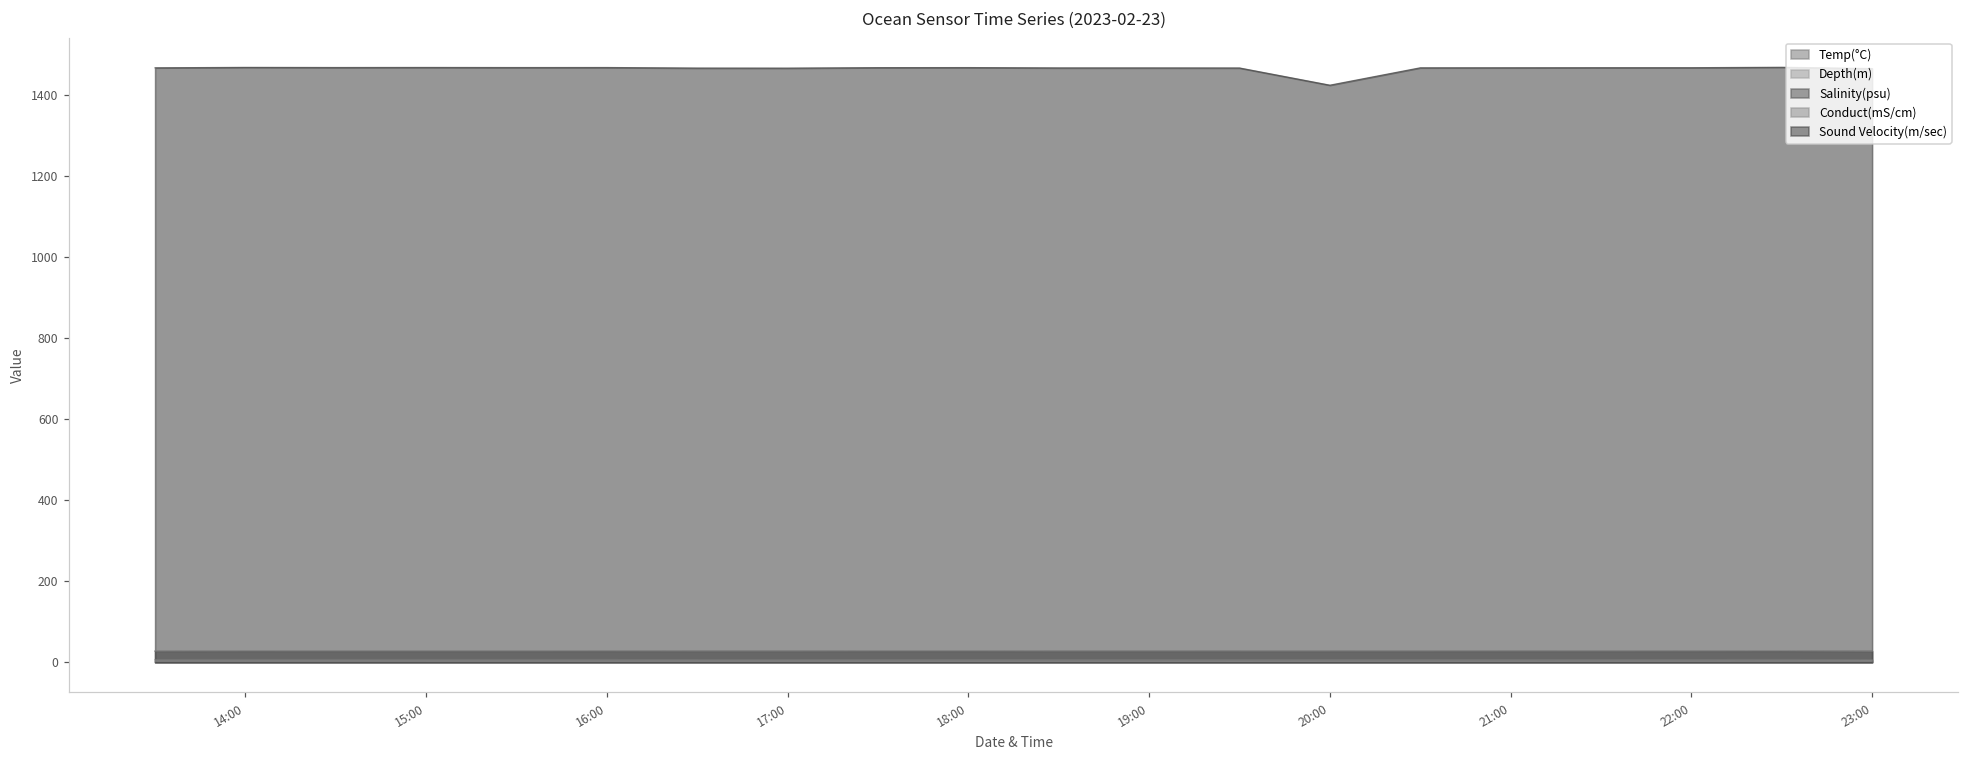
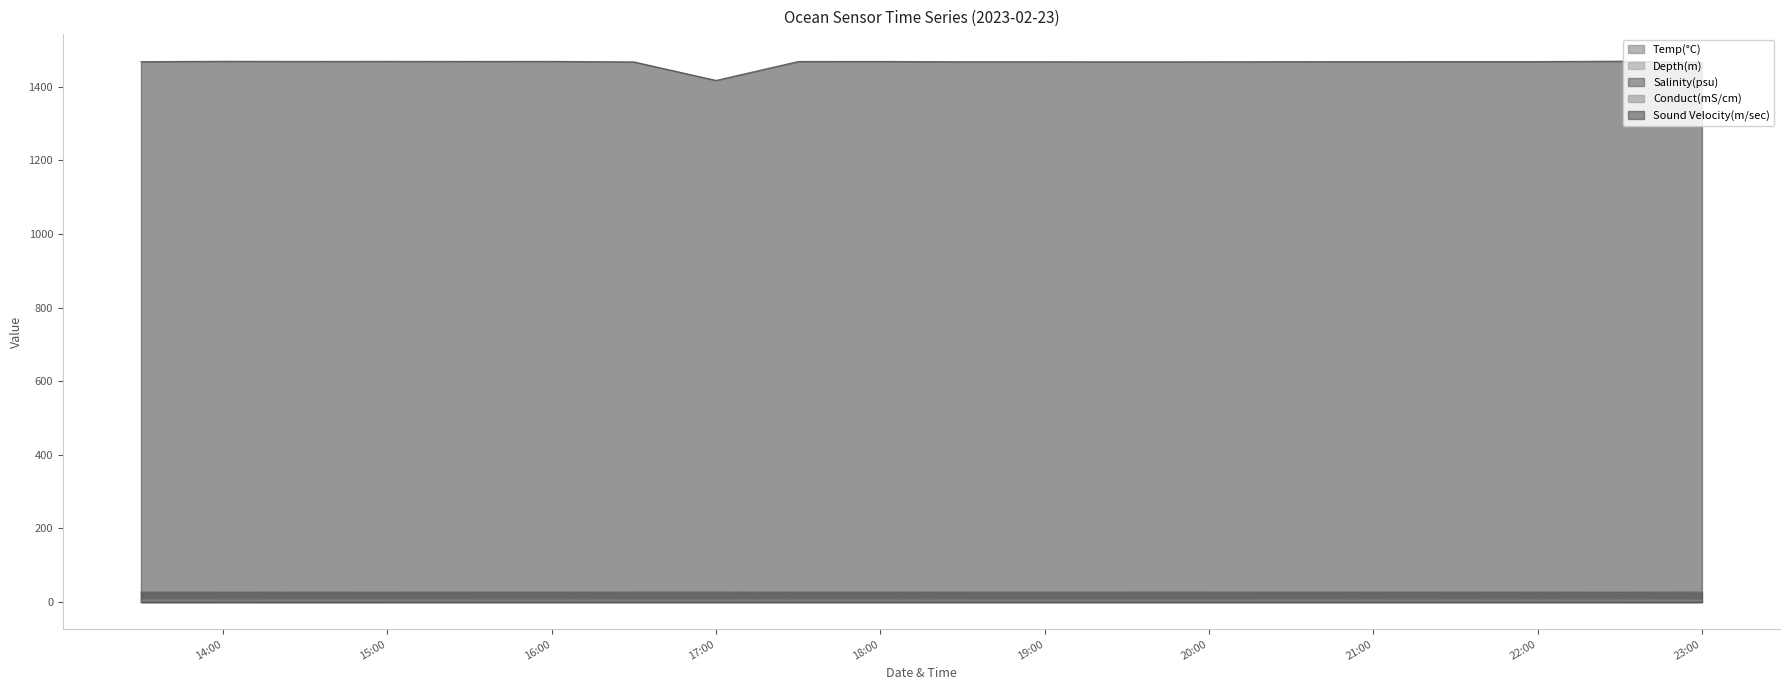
Sound Velocity(m/sec), 17:00: 1470 -> 1420
Sound Velocity(m/sec), 20:00: 1420 -> 1470
